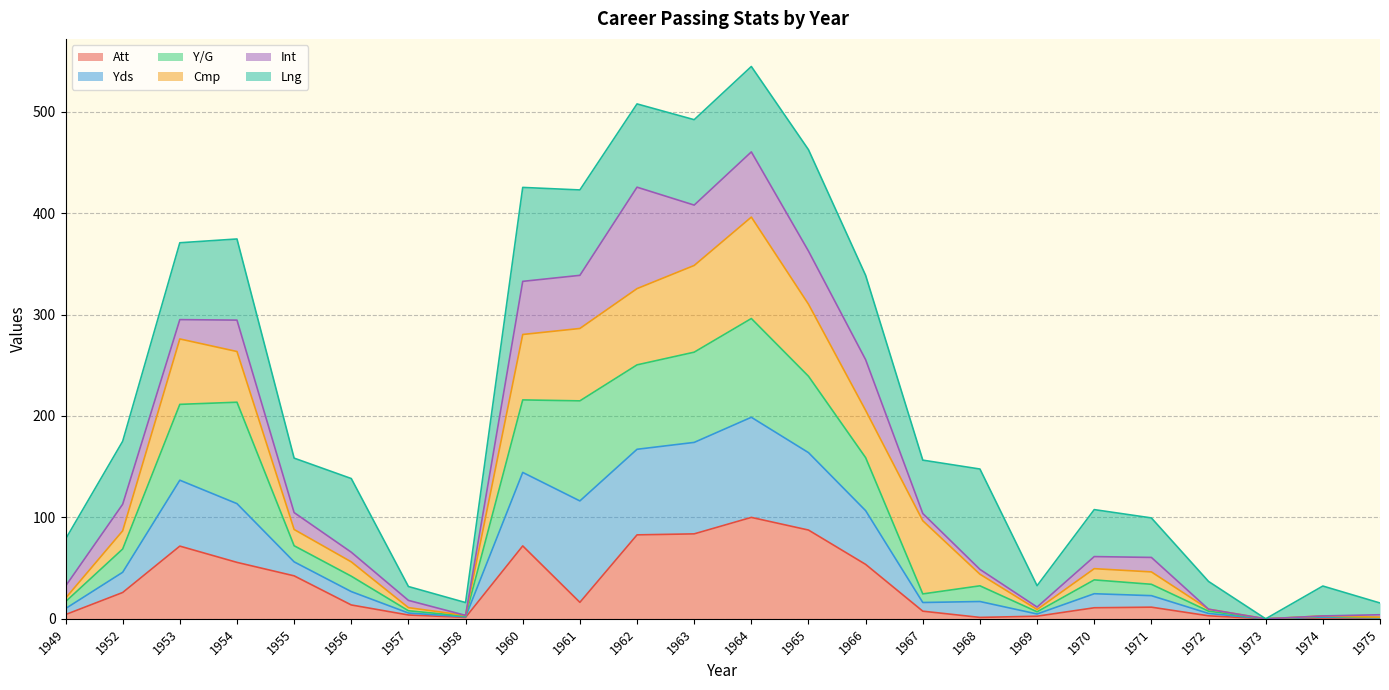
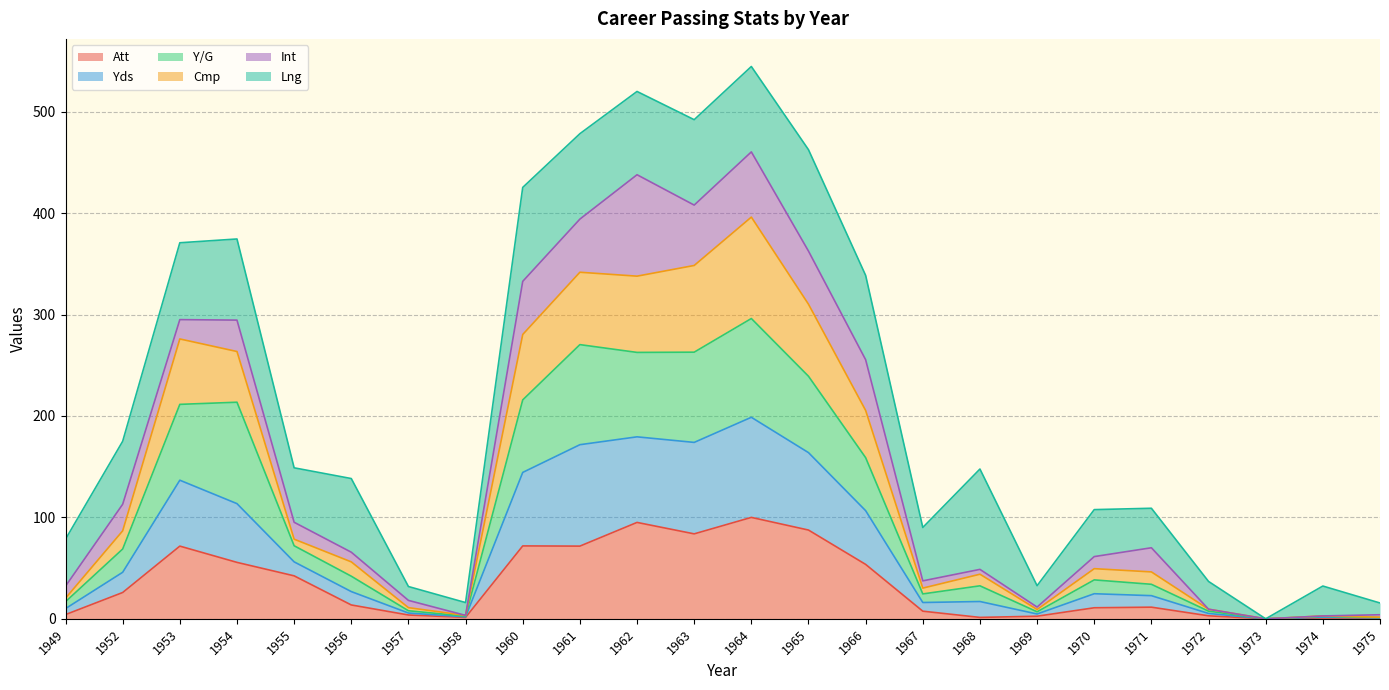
Cmp, 1955: 16 -> 6
Att, 1961: 16 -> 72
Att, 1962: 83 -> 95
Cmp, 1967: 72 -> 6
Int, 1971: 14 -> 24
